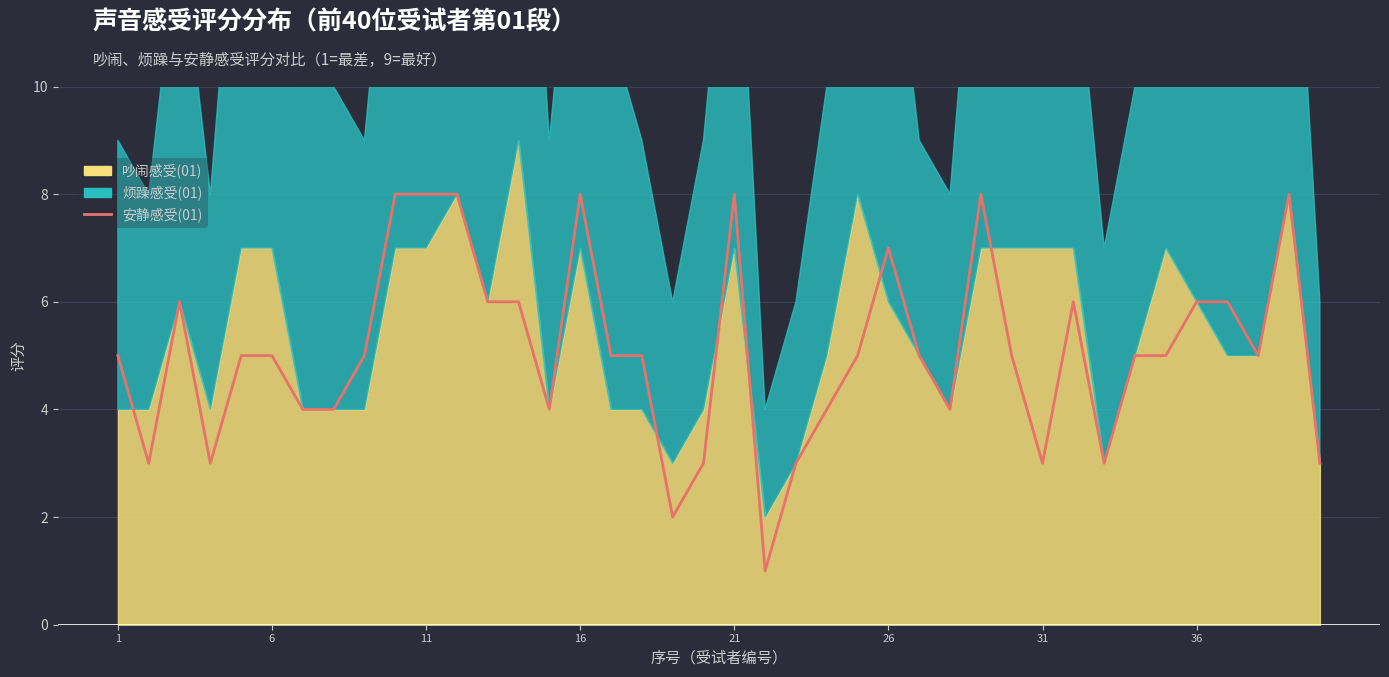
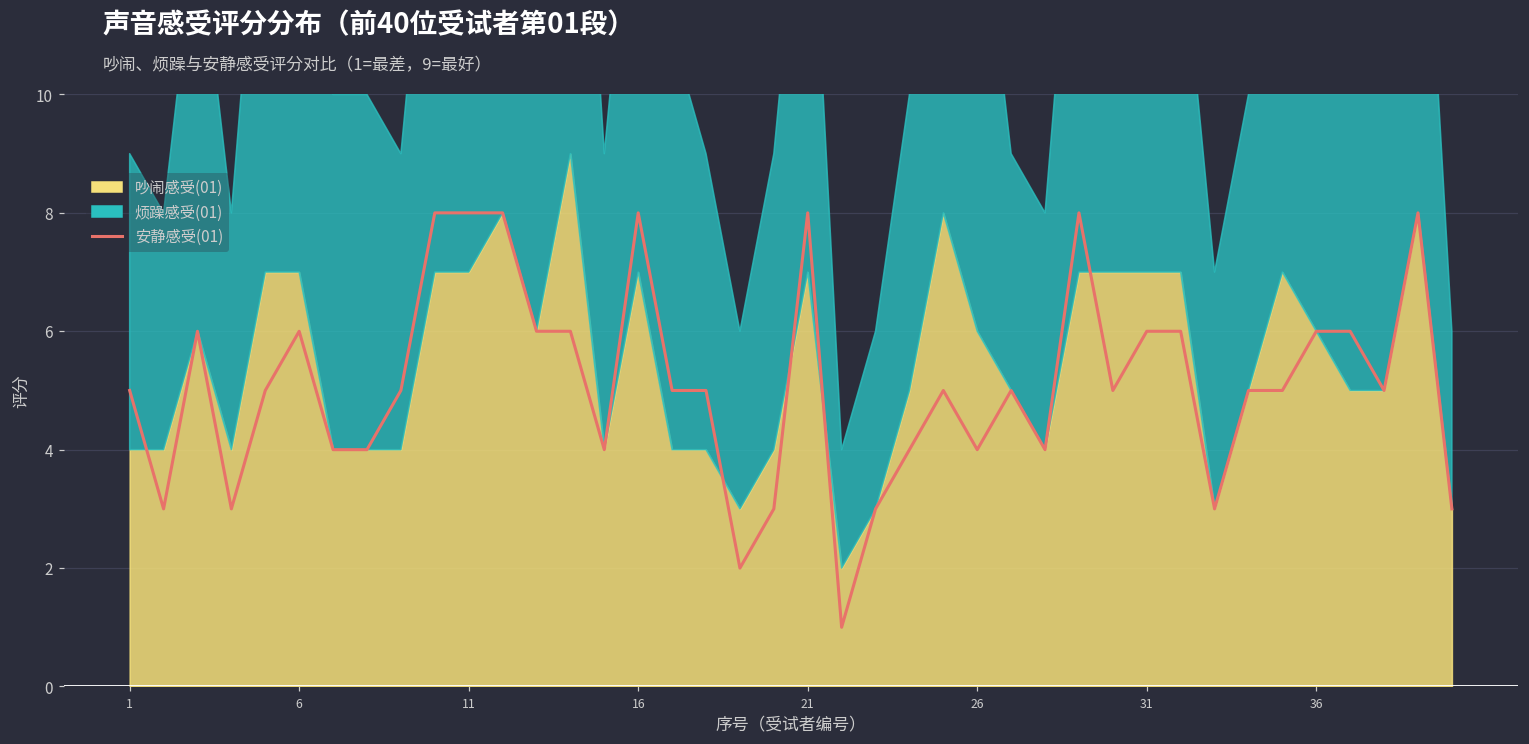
安静感受(01), 6: 5 -> 6
安静感受(01), 26: 7 -> 4
安静感受(01), 31: 3 -> 6
